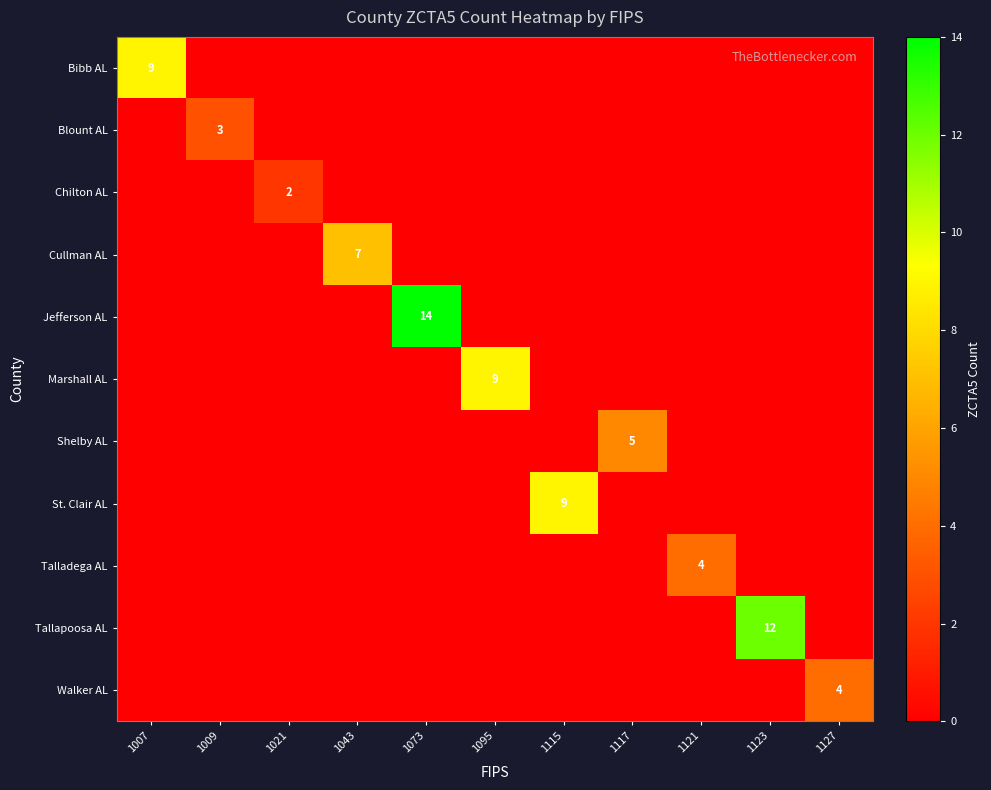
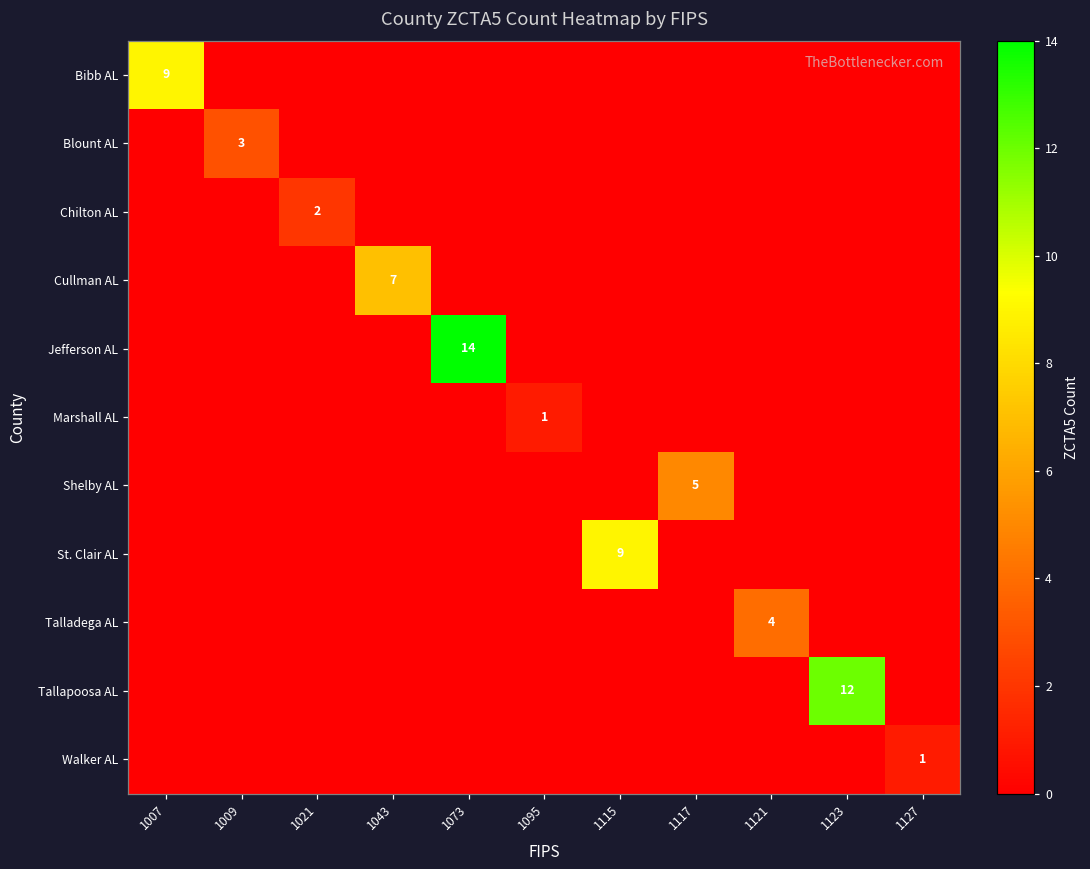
Marshall AL, 1095: 9 -> 1
Walker AL, 1127: 4 -> 1
